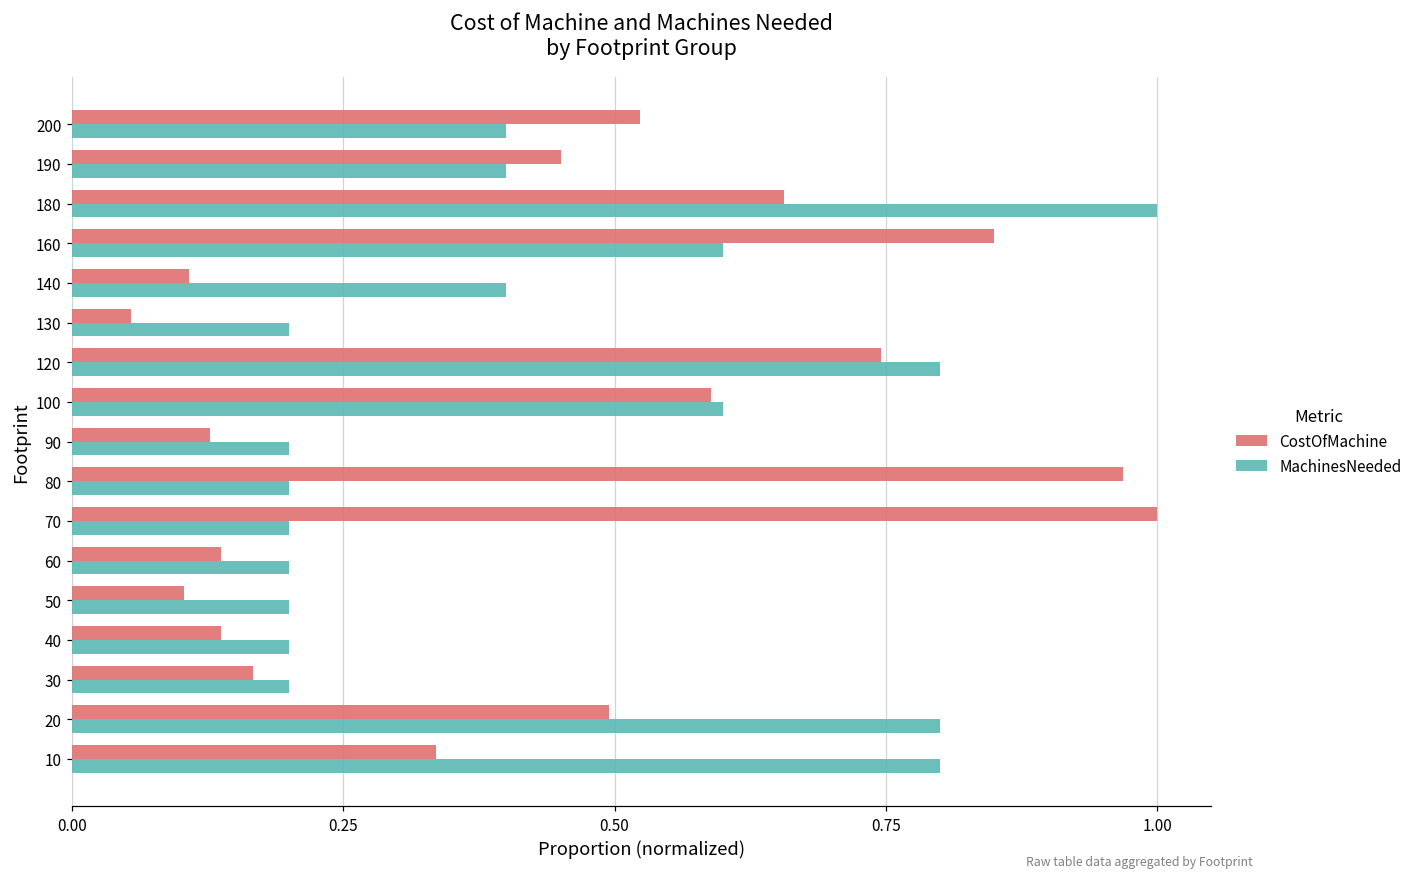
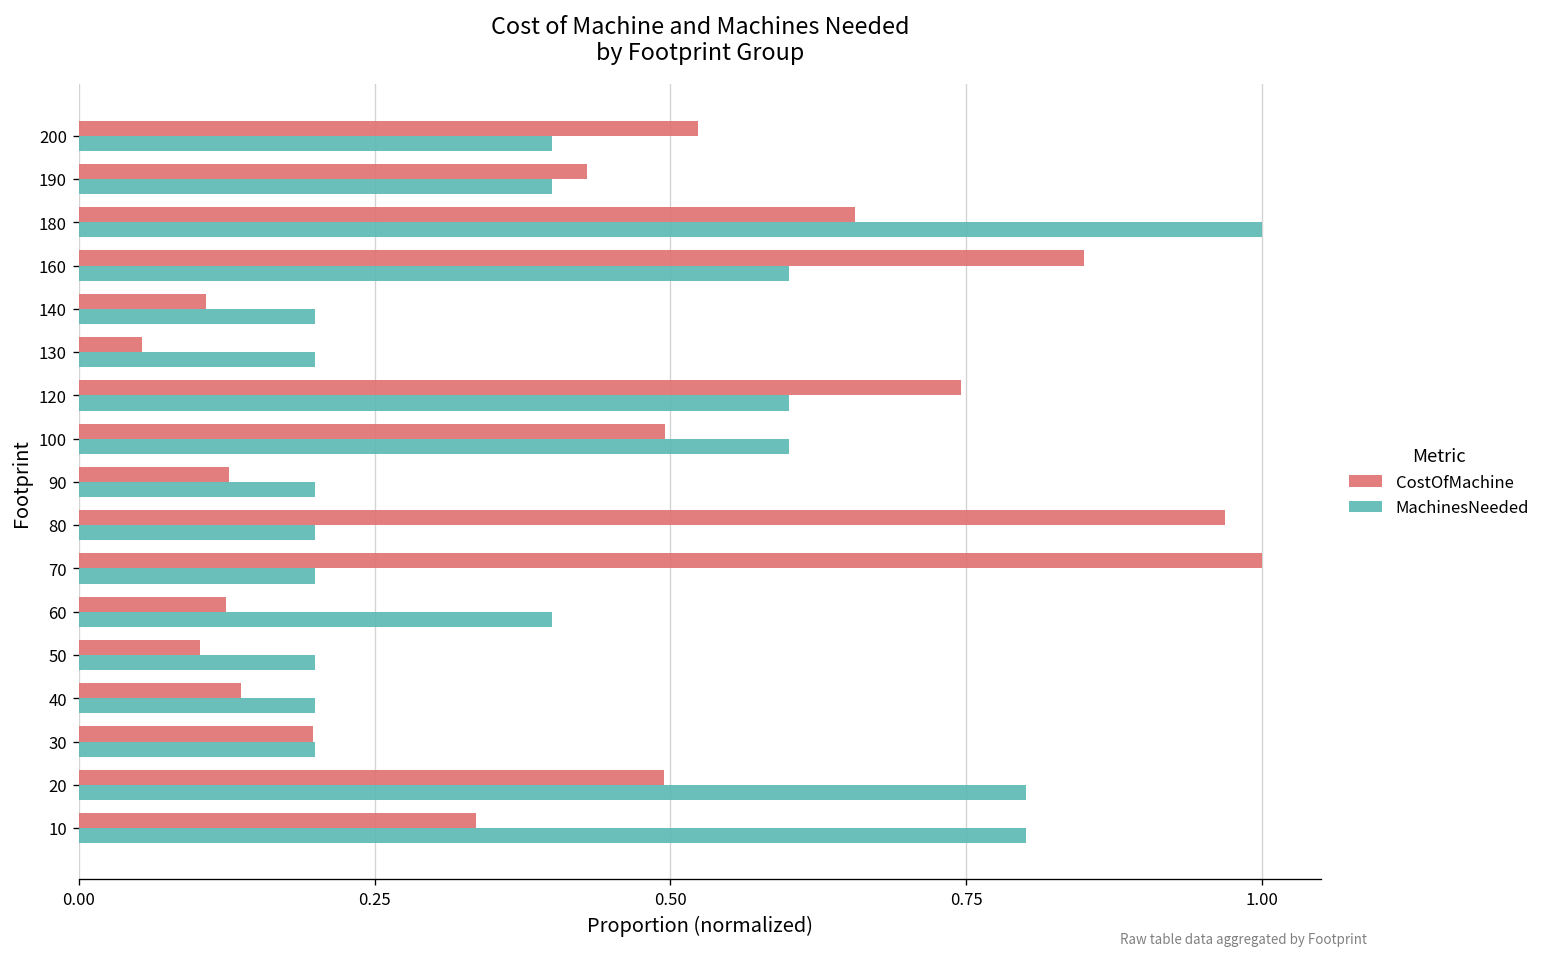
CostOfMachine, 190: 0.45 -> 0.43
MachinesNeeded, 140: 0.40 -> 0.20
MachinesNeeded, 120: 0.80 -> 0.60
CostOfMachine, 100: 0.59 -> 0.50
CostOfMachine, 60: 0.14 -> 0.12
MachinesNeeded, 60: 0.20 -> 0.40
CostOfMachine, 30: 0.17 -> 0.20
